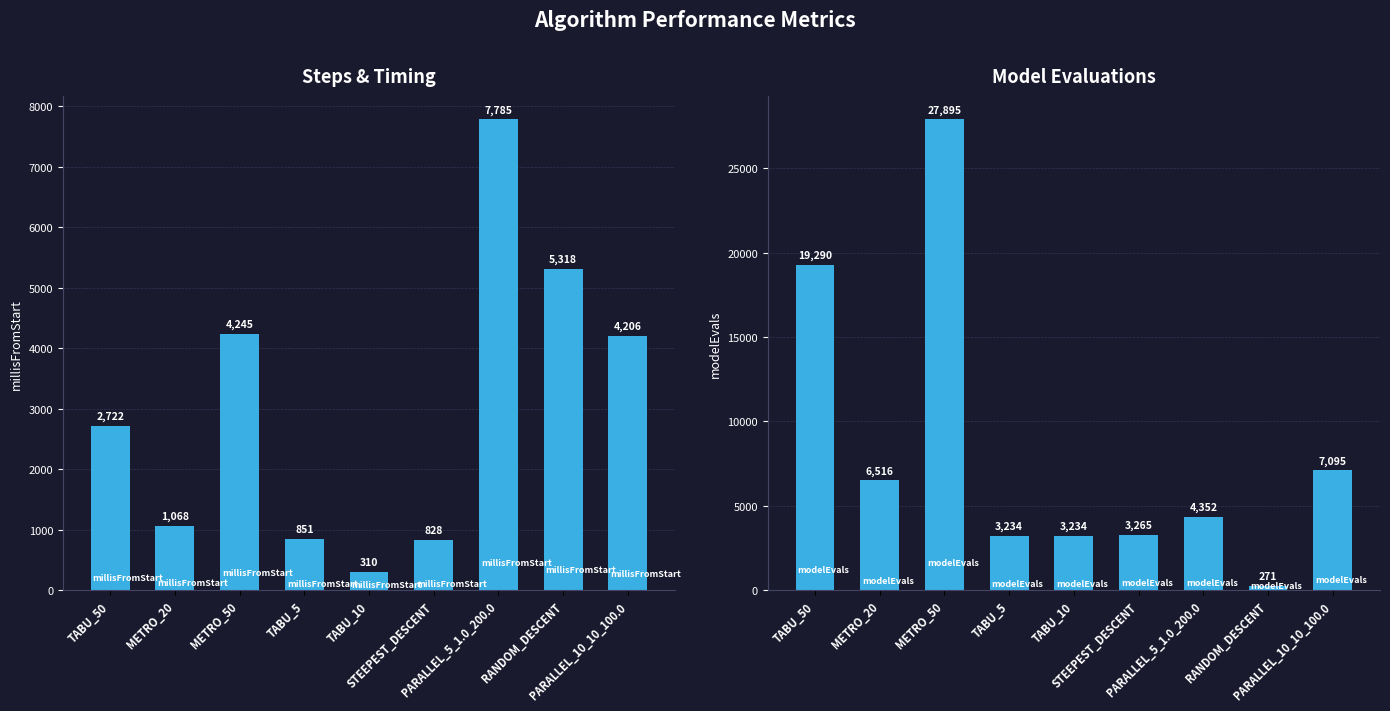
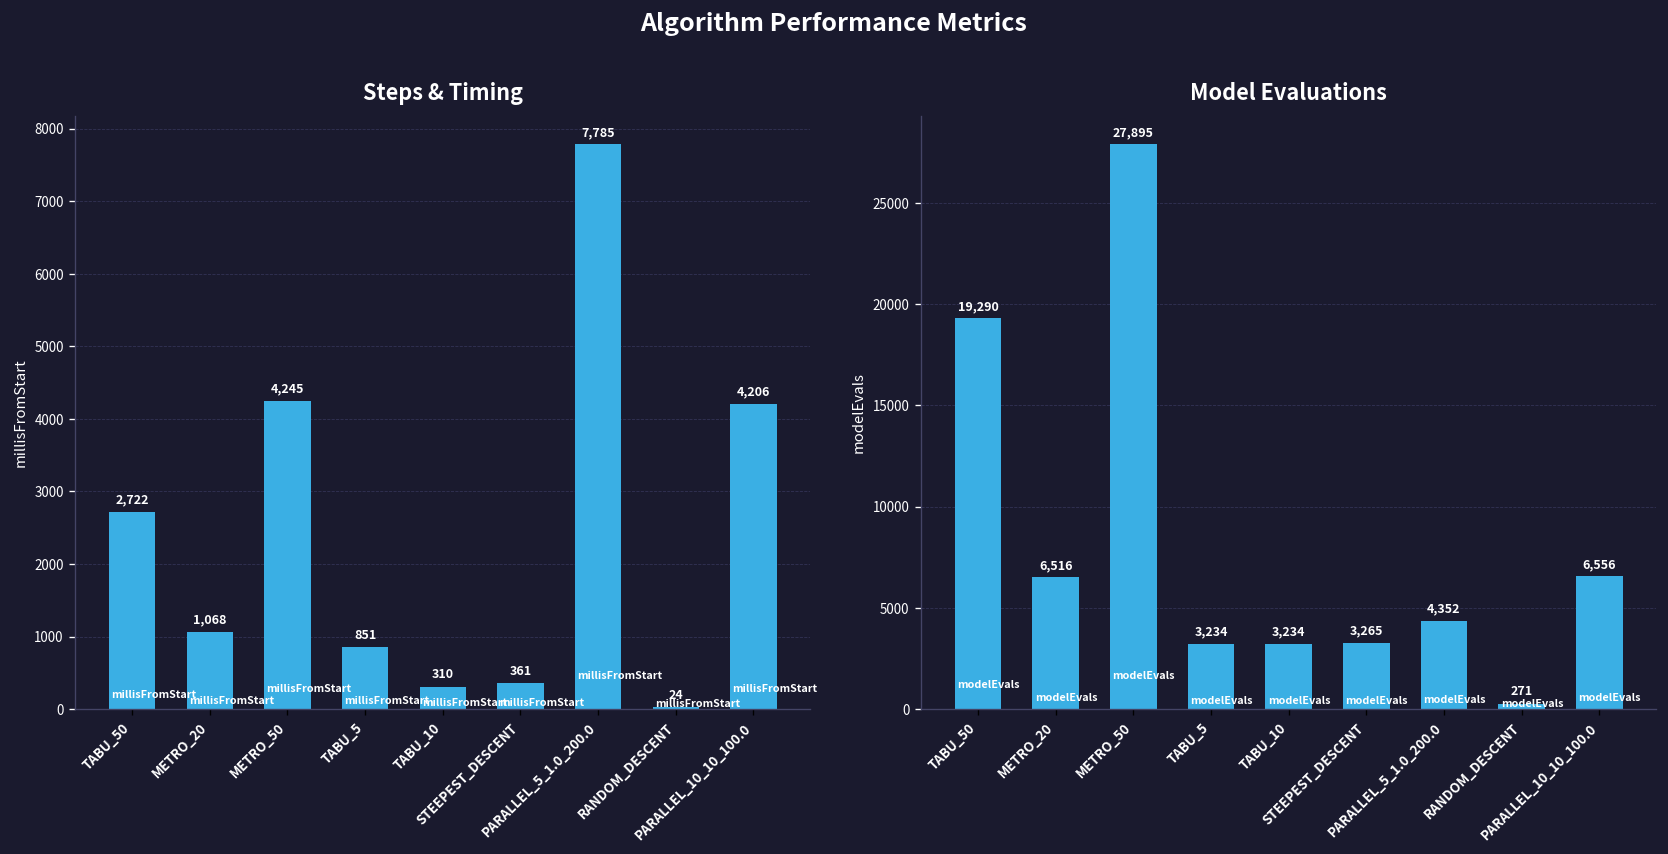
Steps & Timing, STEEPEST_DESCENT: 828 -> 361
Steps & Timing, RANDOM_DESCENT: 5,318 -> 24
Model Evaluations, PARALLEL_10_10_100.0: 7,095 -> 6,556
